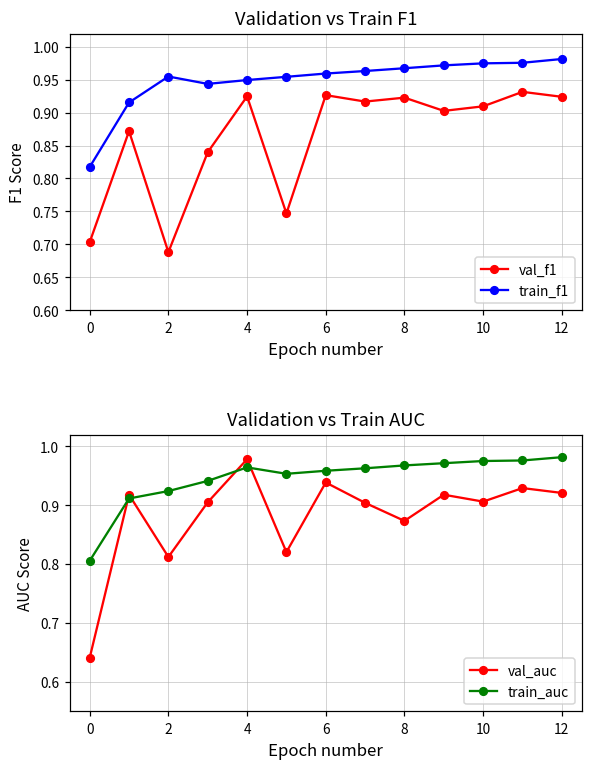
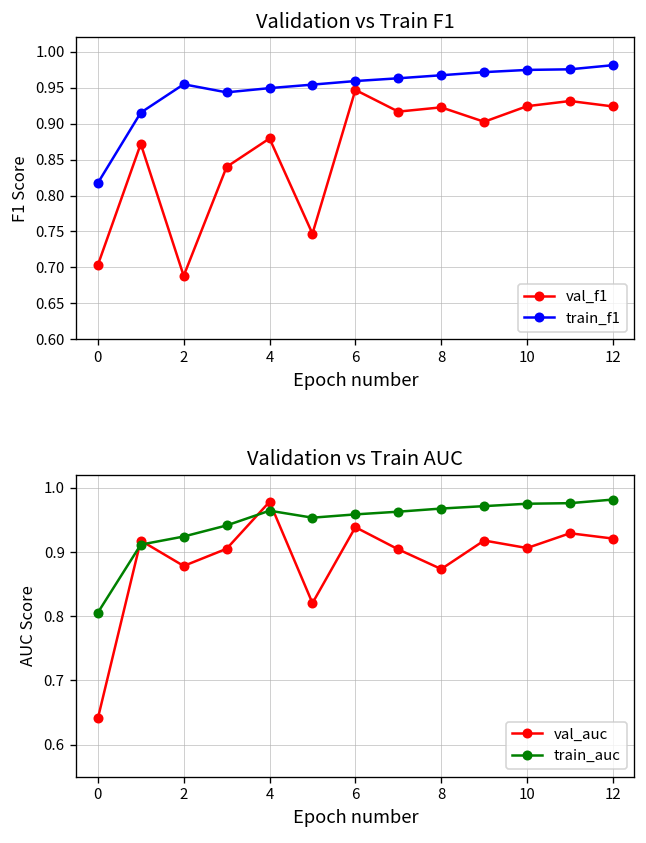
Validation vs Train F1, val_f1, 4: 0.92 -> 0.88
Validation vs Train F1, val_f1, 6: 0.93 -> 0.95
Validation vs Train F1, val_f1, 10: 0.91 -> 0.92
Validation vs Train AUC, val_auc, 2: 0.81 -> 0.88
